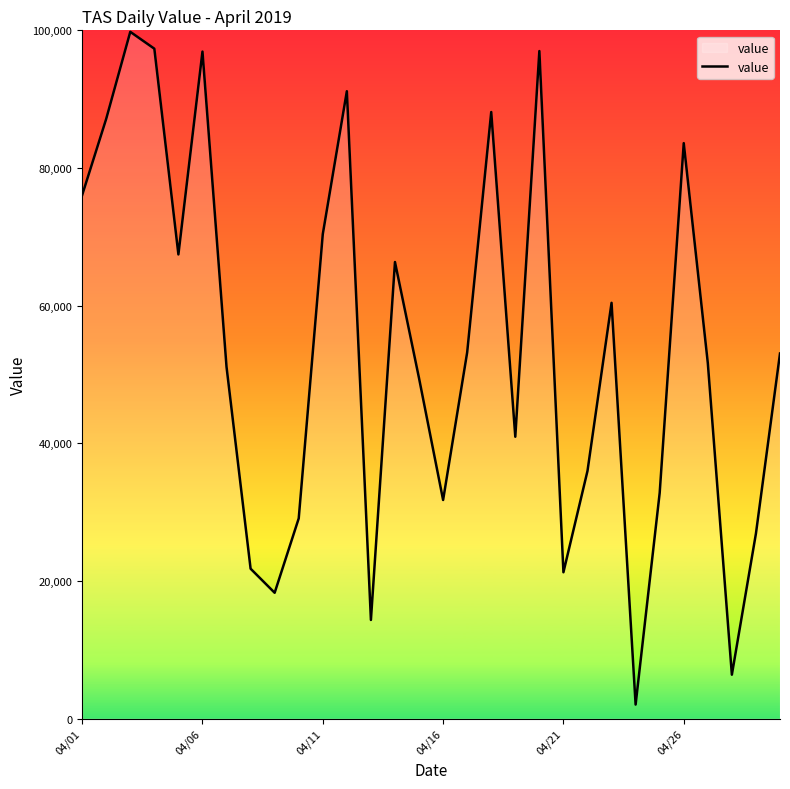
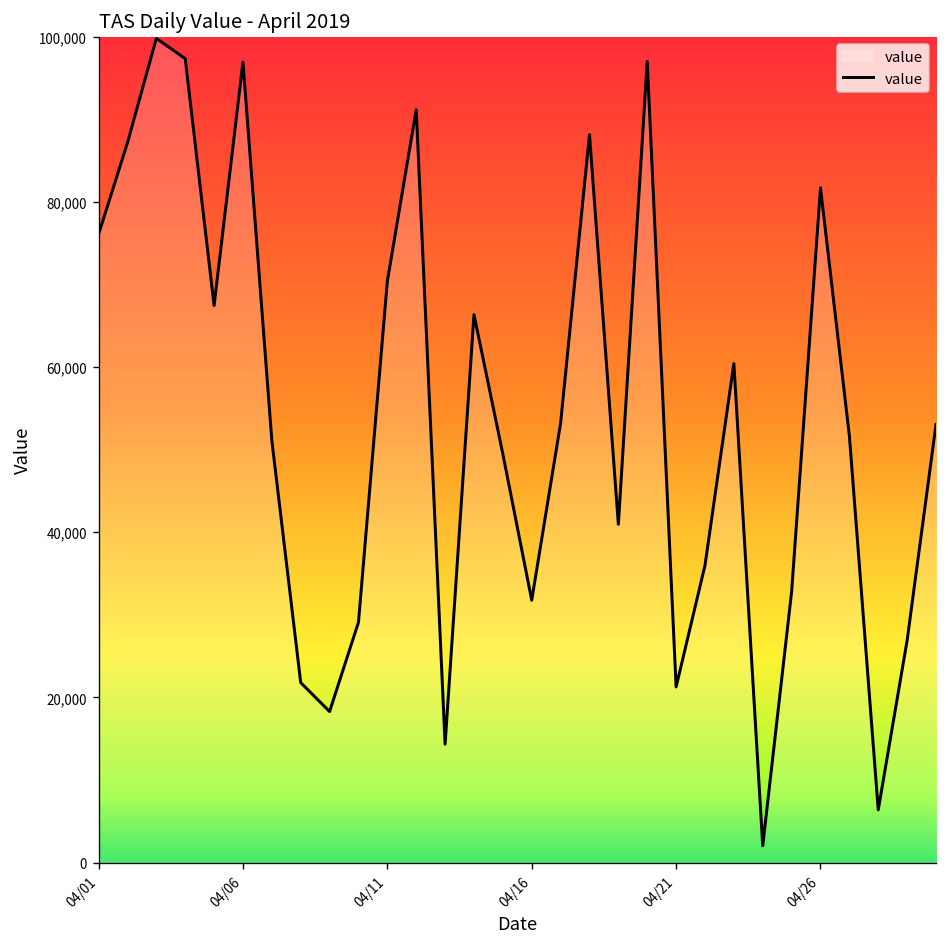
04/26: 84,000 -> 82,000
